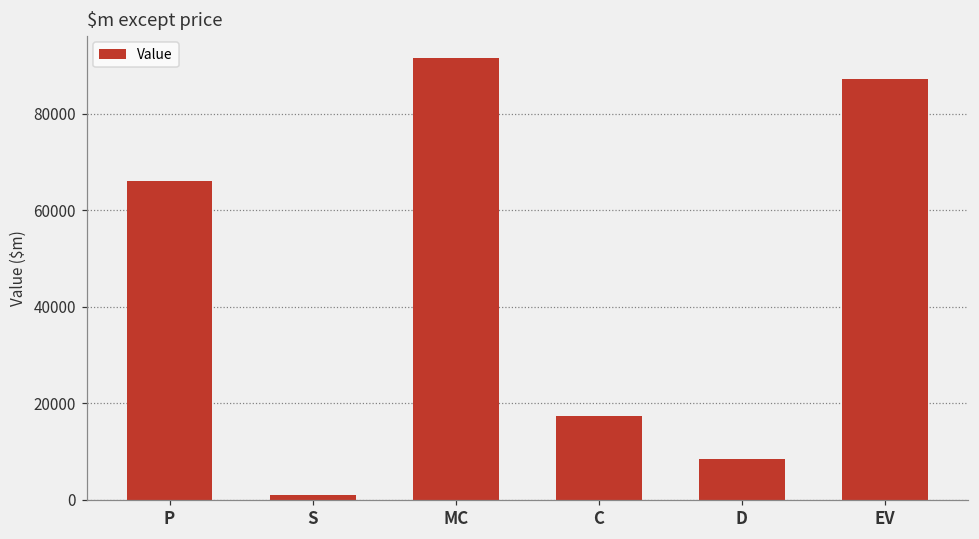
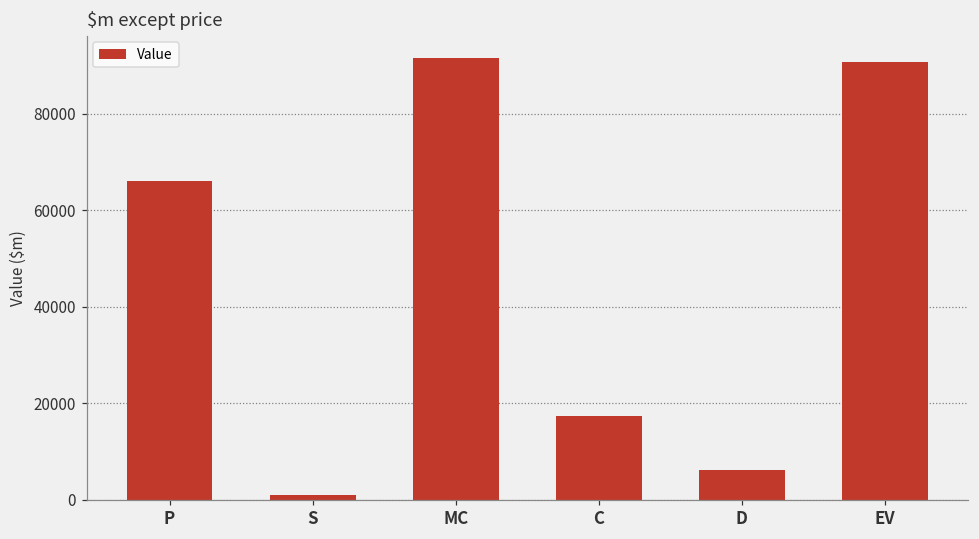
D: 8000 -> 6000
EV: 87000 -> 91000
